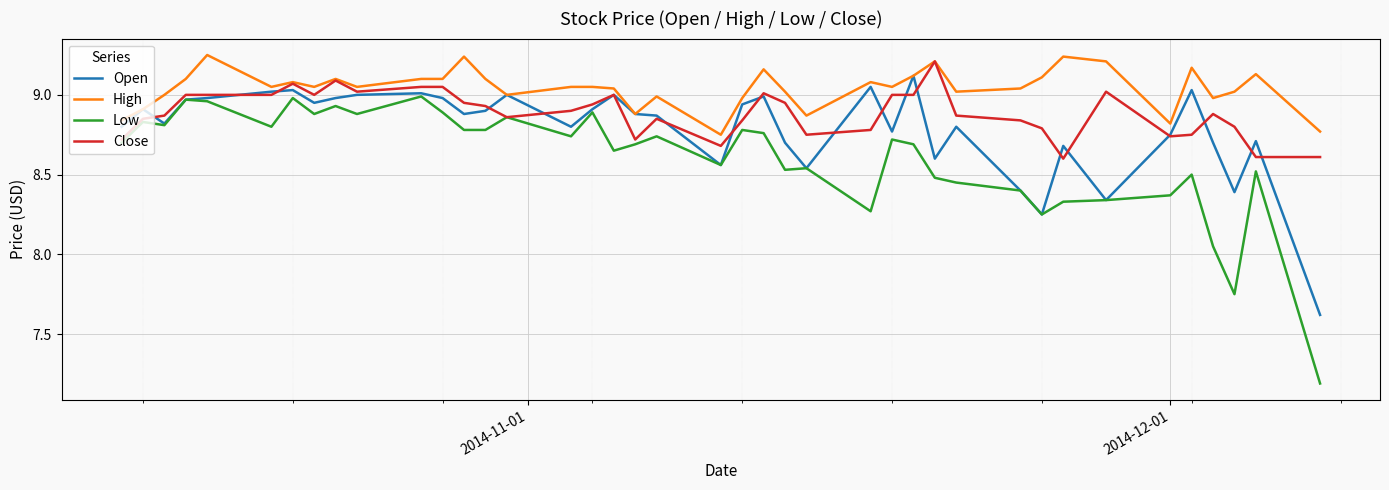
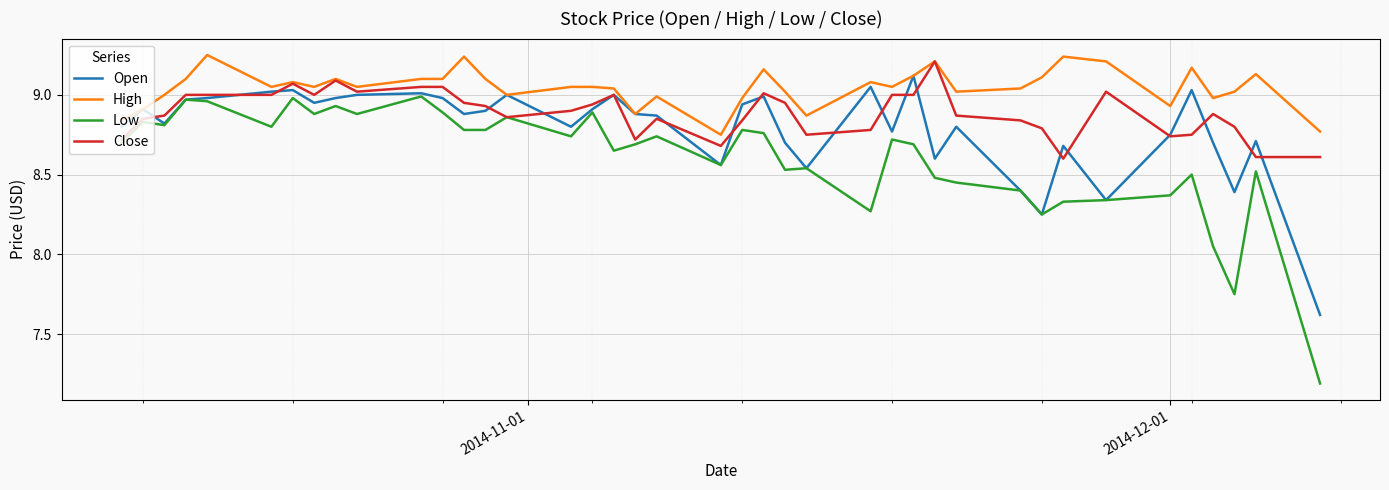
High, 2014-12-01: 8.82 -> 8.93
